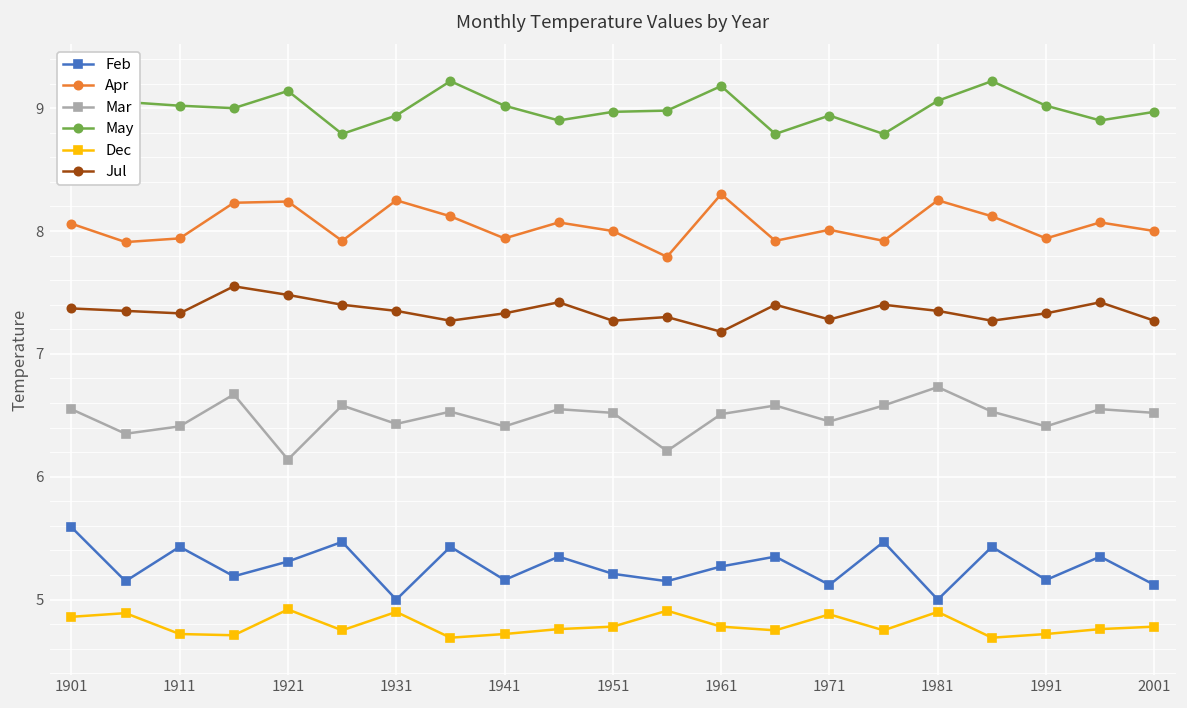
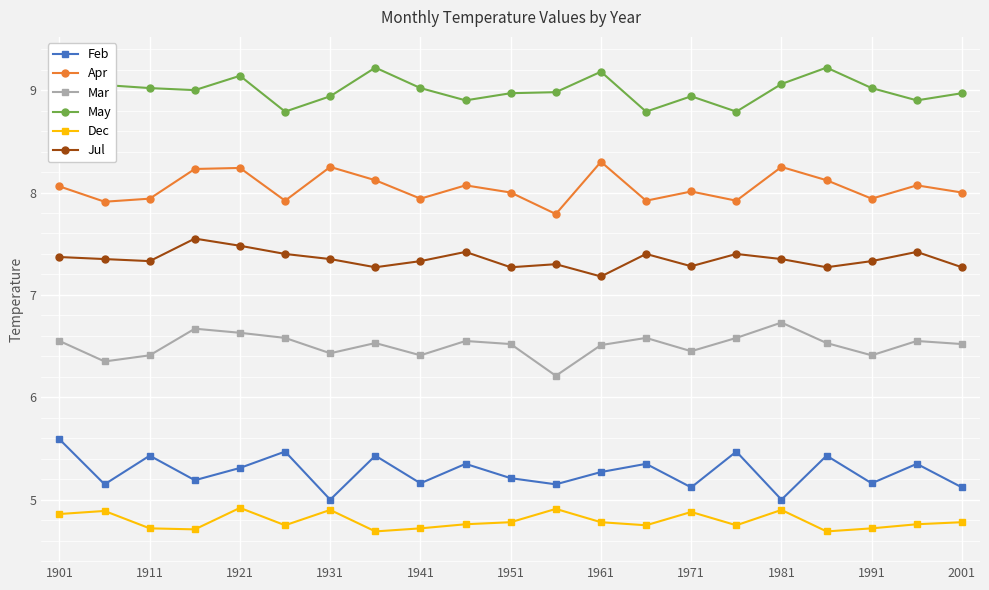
Mar, 1921: 6.14 -> 6.63
